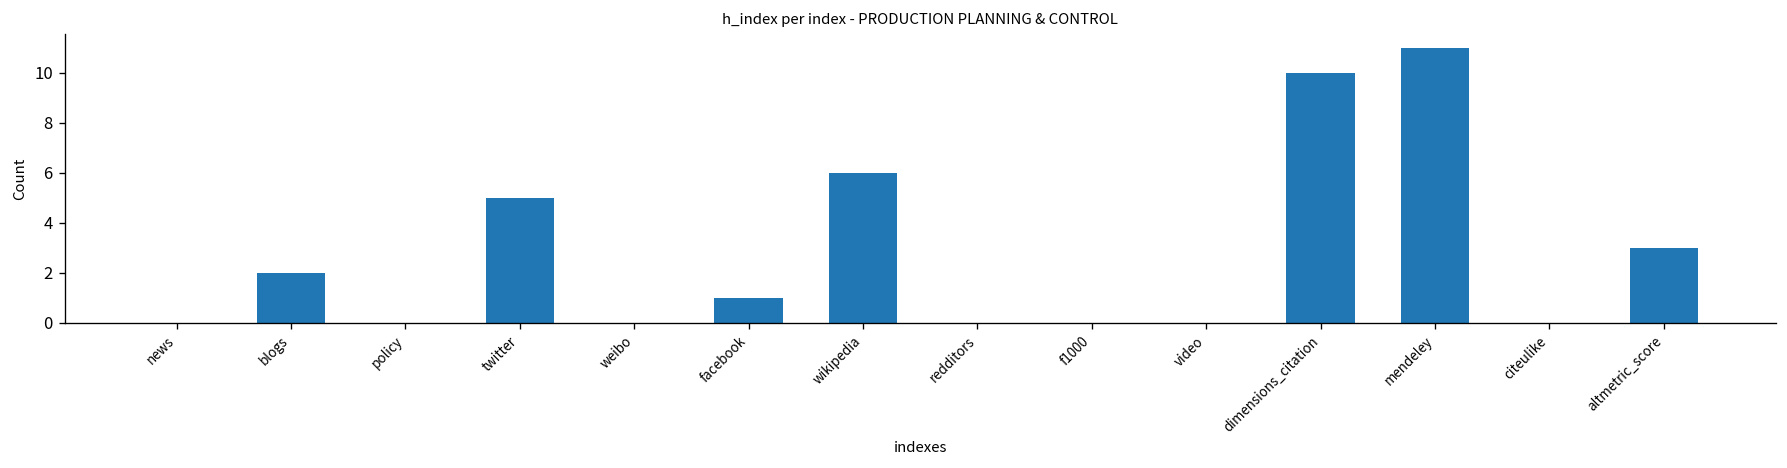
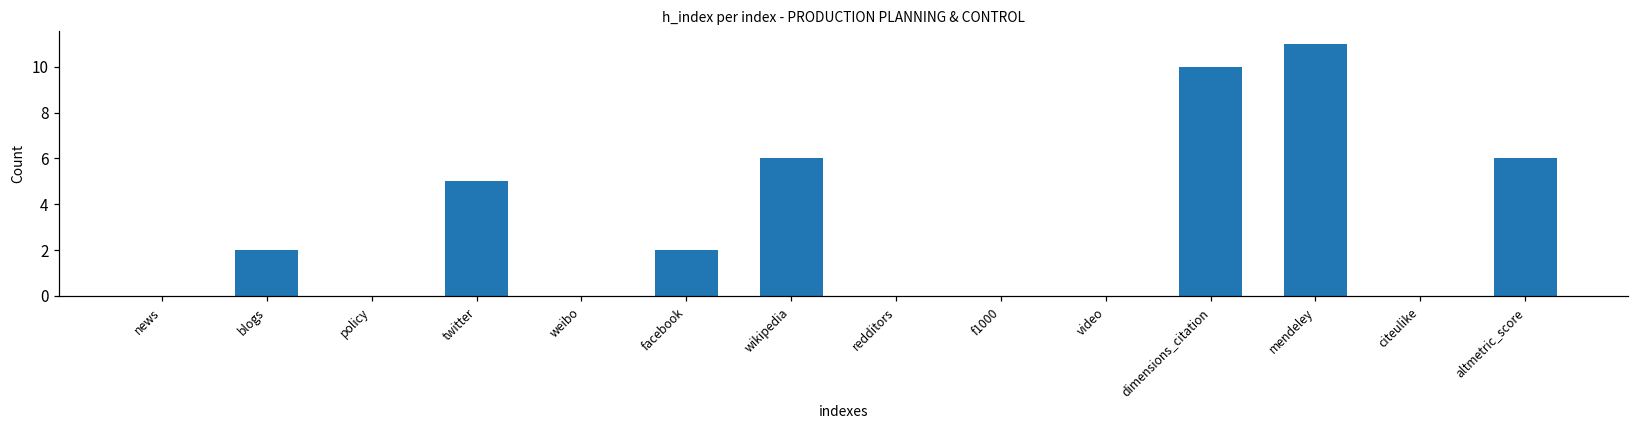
facebook: 1 -> 2
altmetric_score: 3 -> 6
